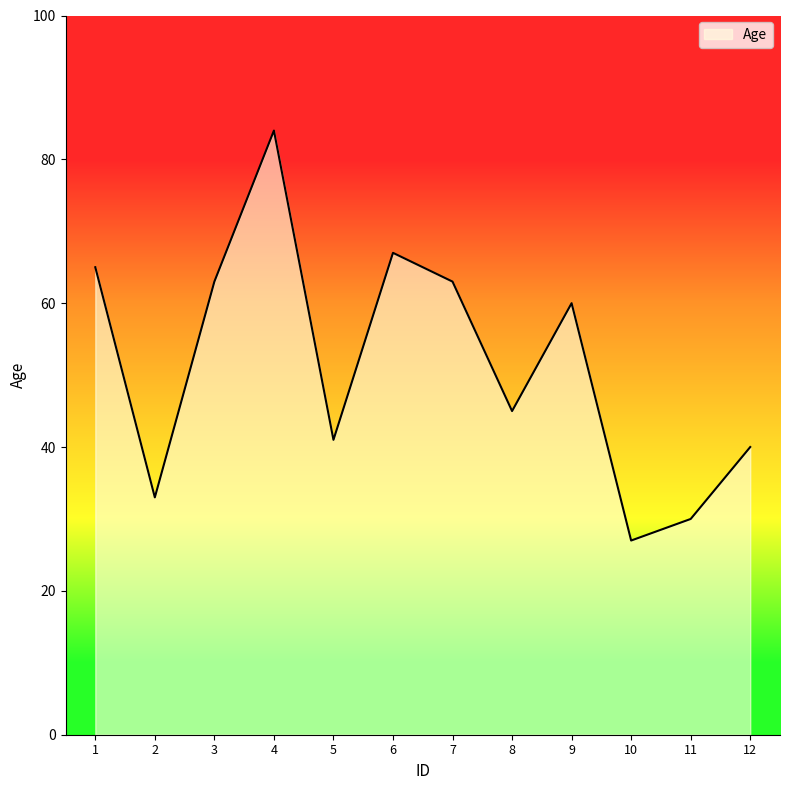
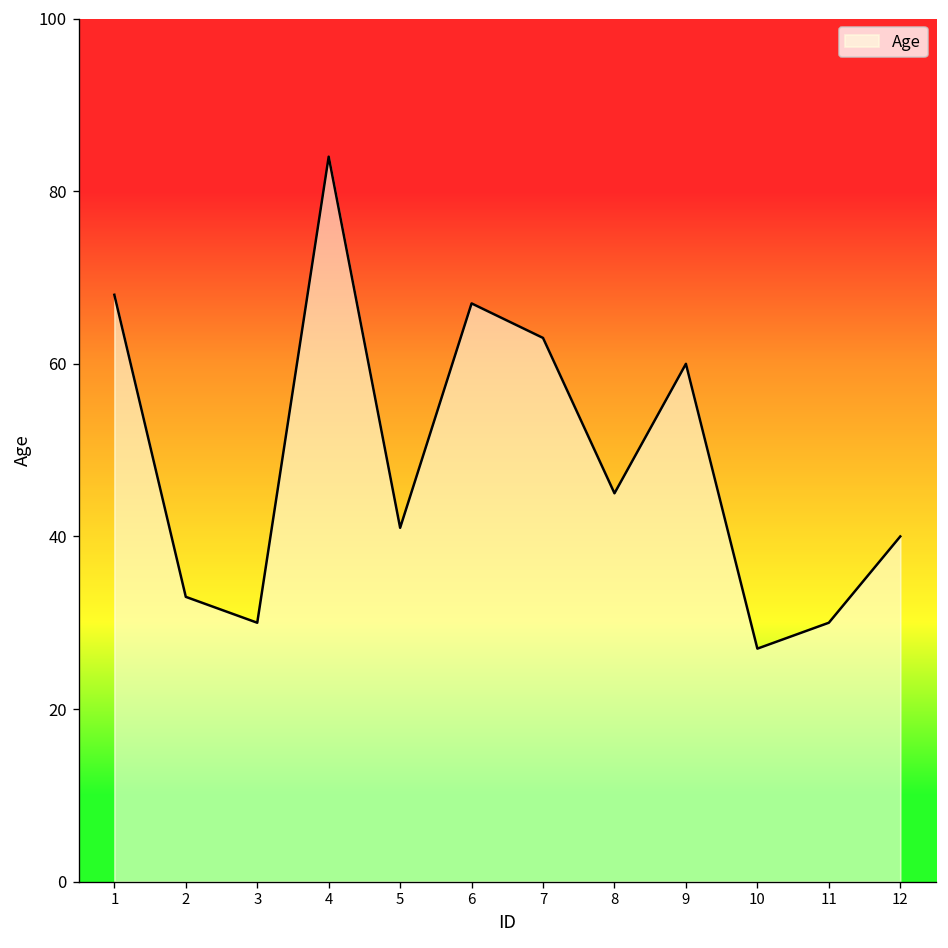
1: 65 -> 68
3: 63 -> 30
